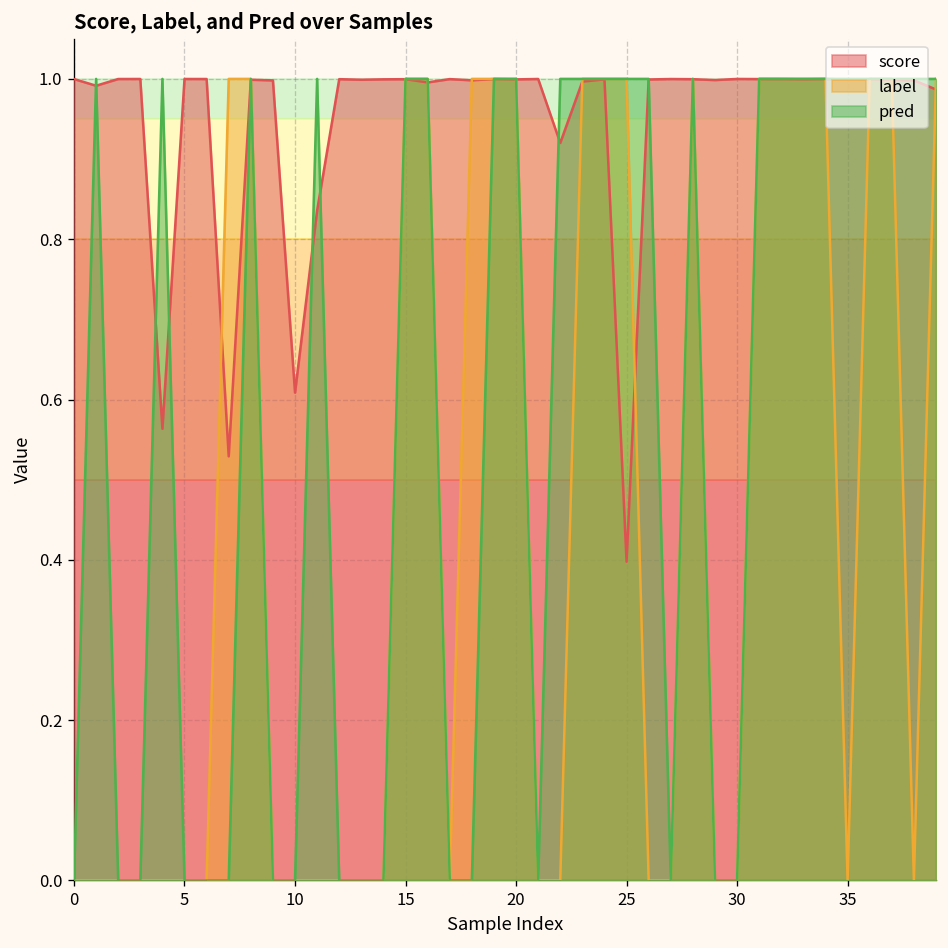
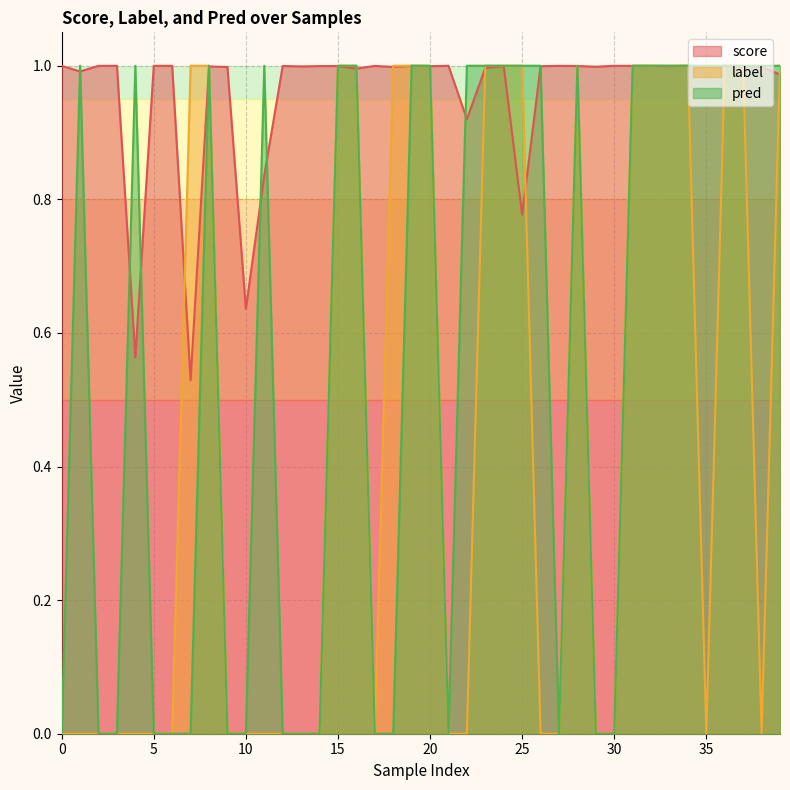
score, 10: 0.61 -> 0.64
score, 25: 0.40 -> 0.78
